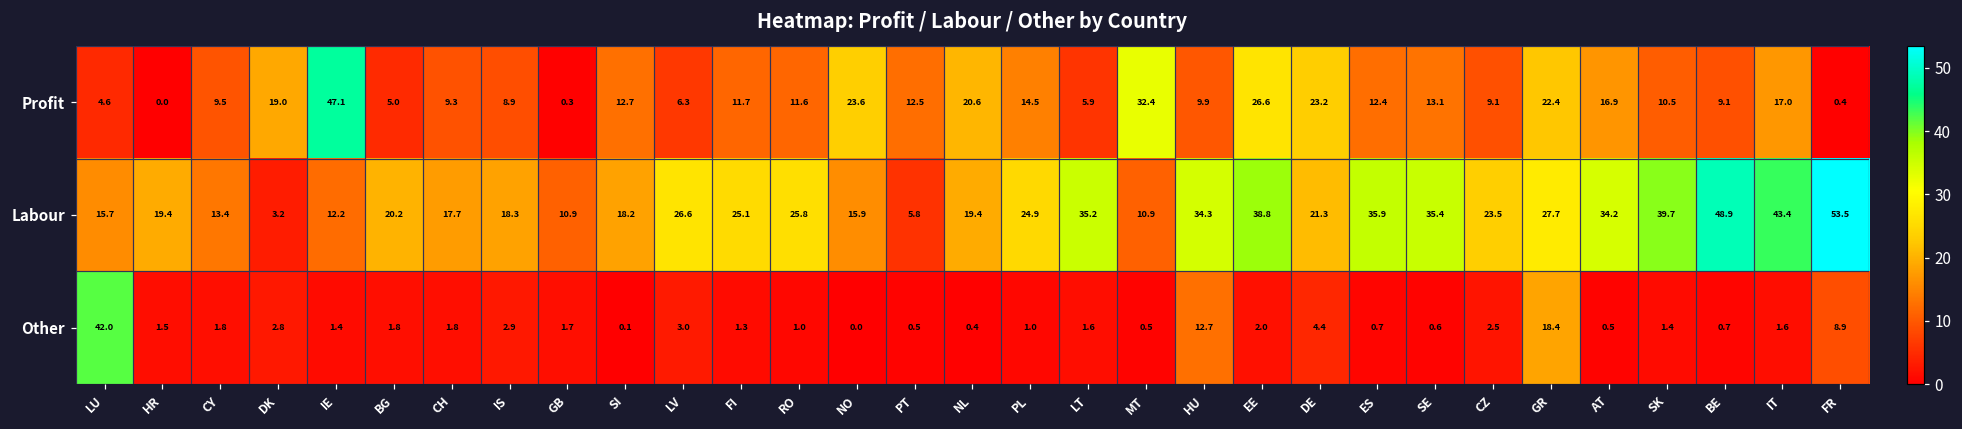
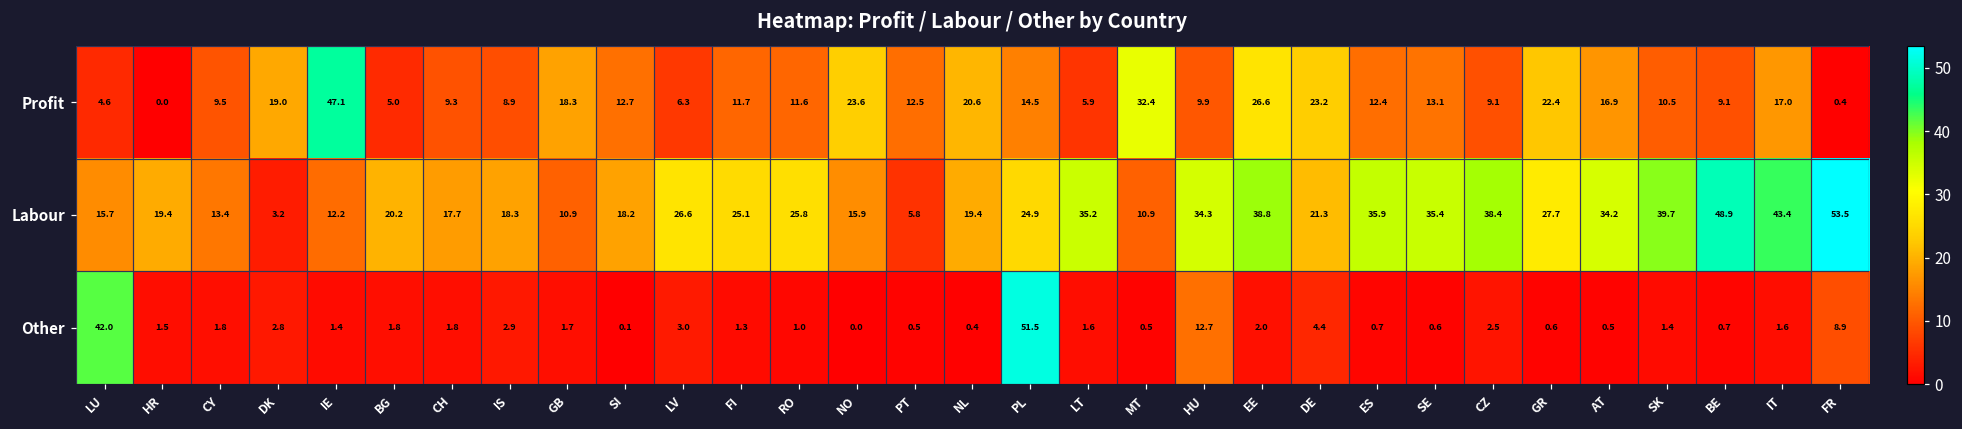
Profit, GB: 0.3 -> 18.3
Labour, CZ: 23.5 -> 38.4
Other, PL: 1.0 -> 51.5
Other, GR: 18.4 -> 0.6
